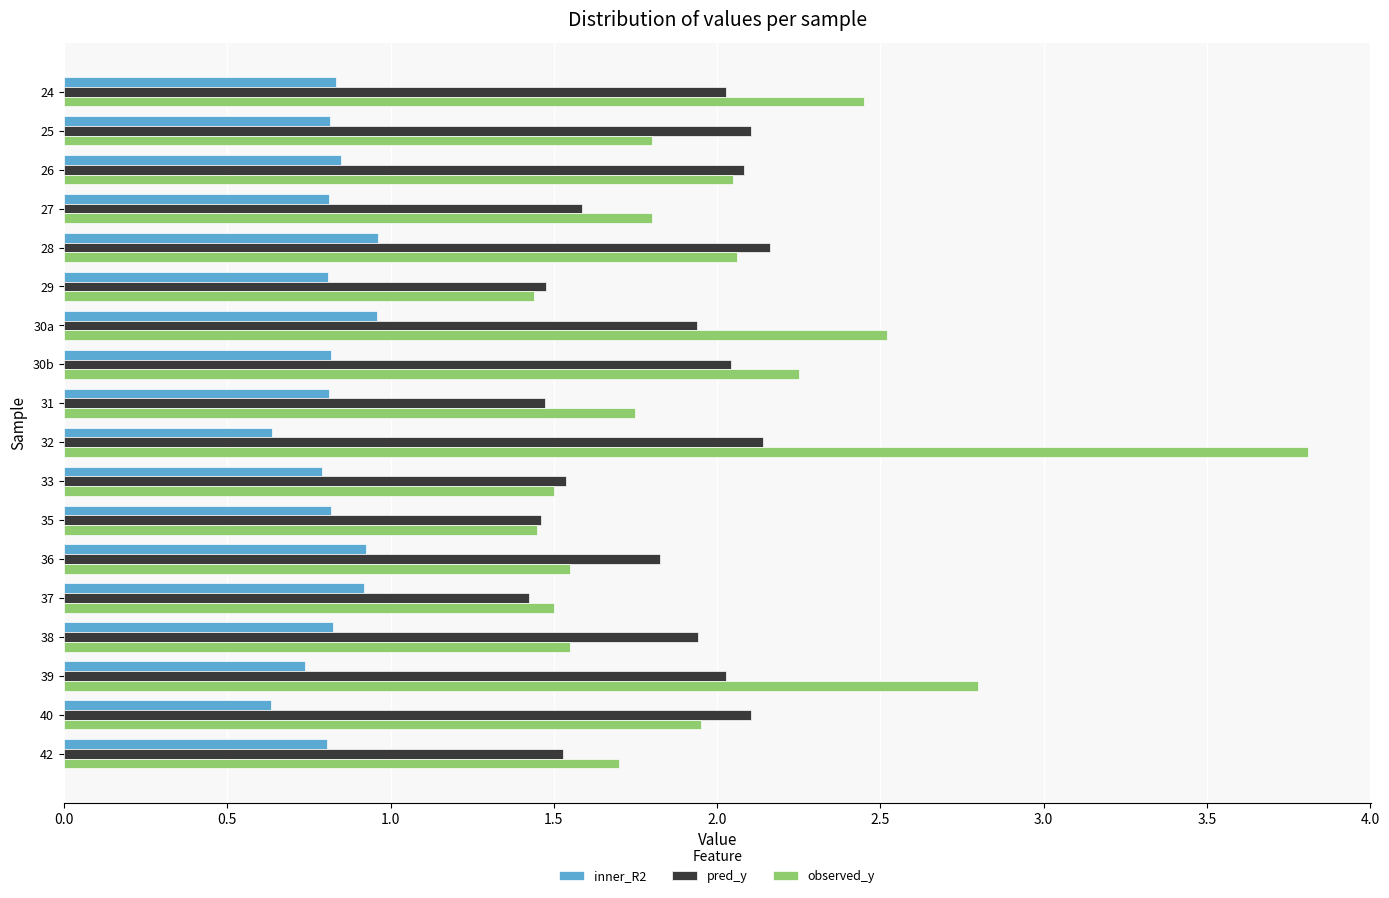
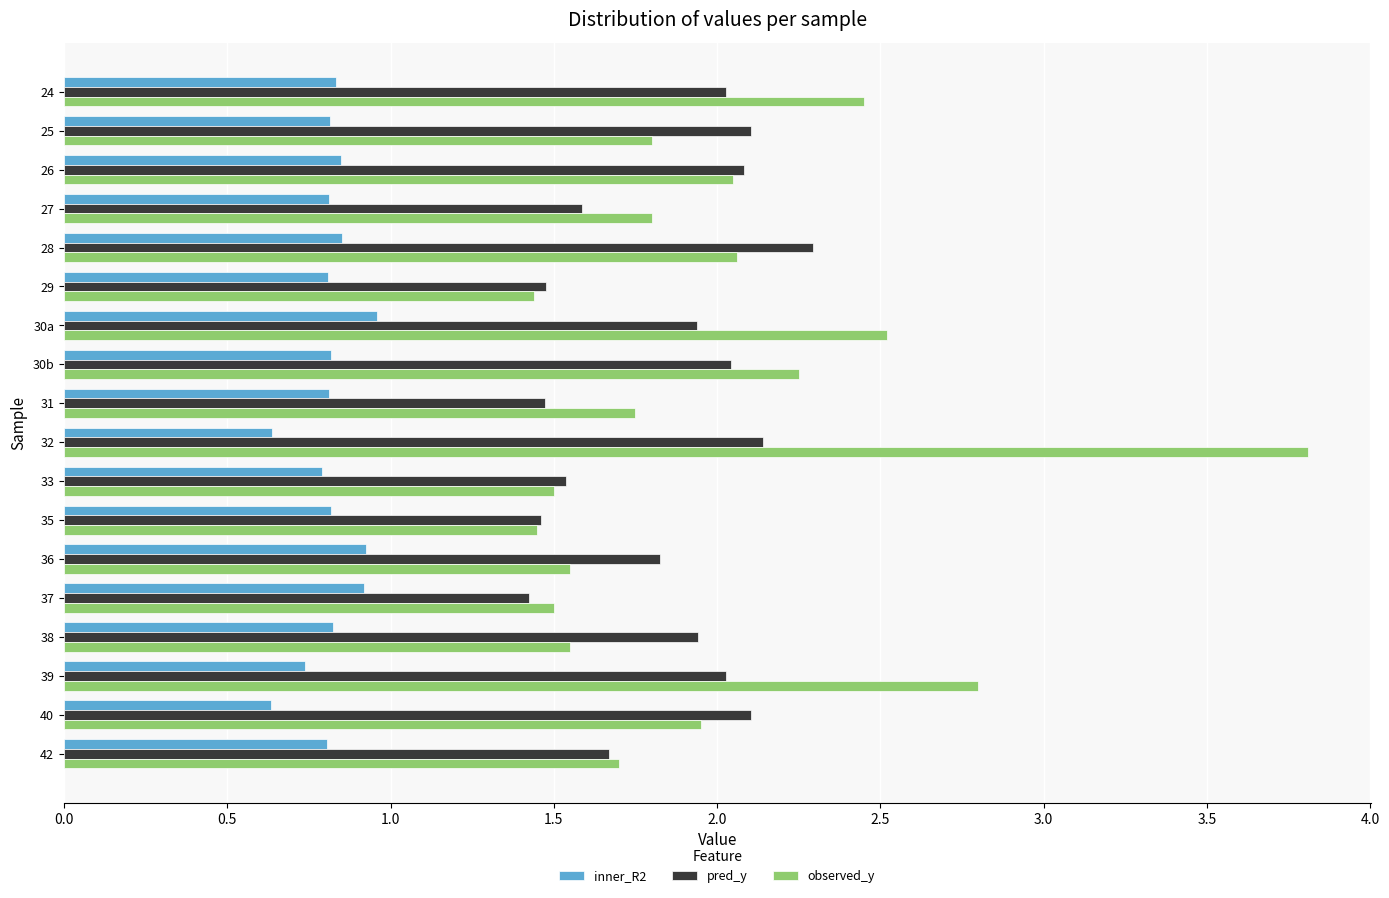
inner_R2, 28: 0.96 -> 0.85
pred_y, 28: 2.16 -> 2.29
pred_y, 42: 1.53 -> 1.67
